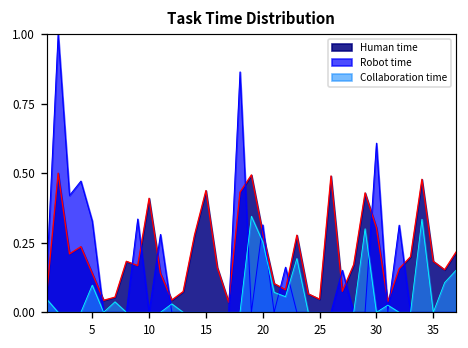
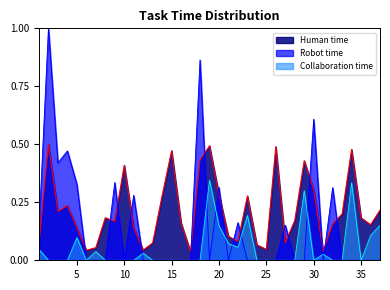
Human time, 15: 0.44 -> 0.47
Collaboration time, 20: 0.25 -> 0.15
